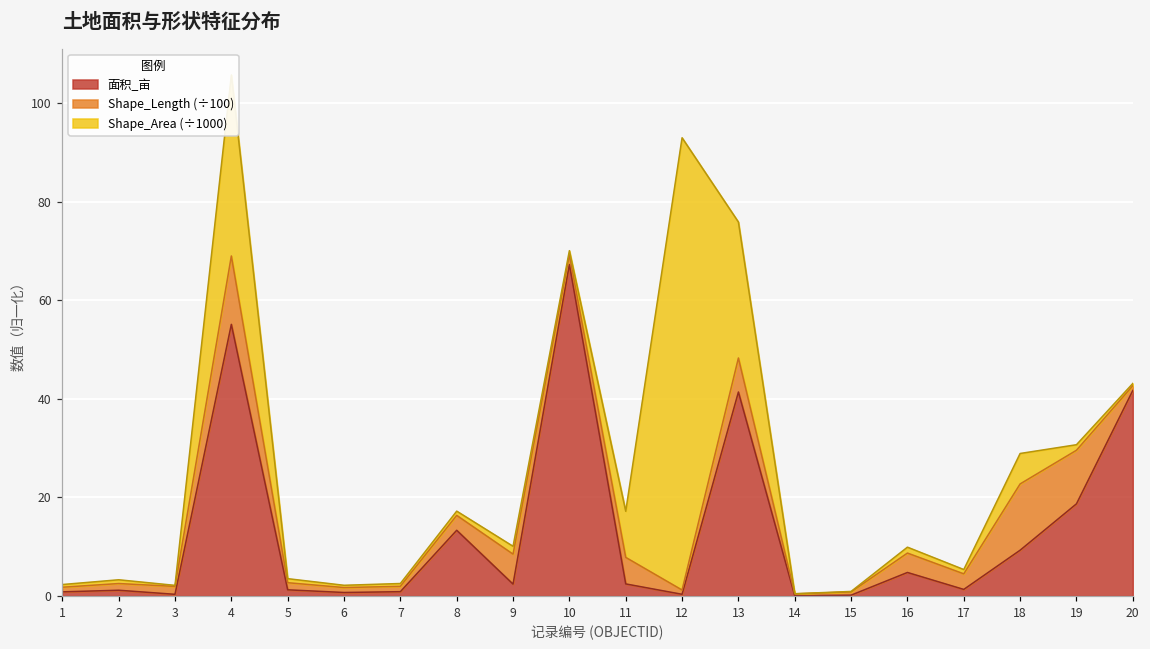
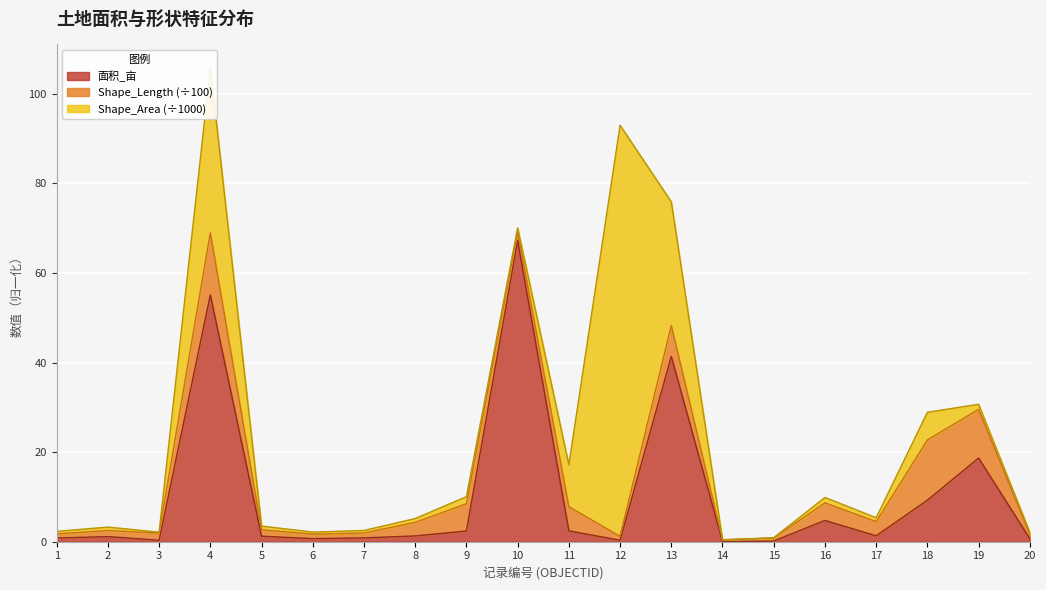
面积_亩, 8: 13 -> 1
面积_亩, 20: 42 -> 1
